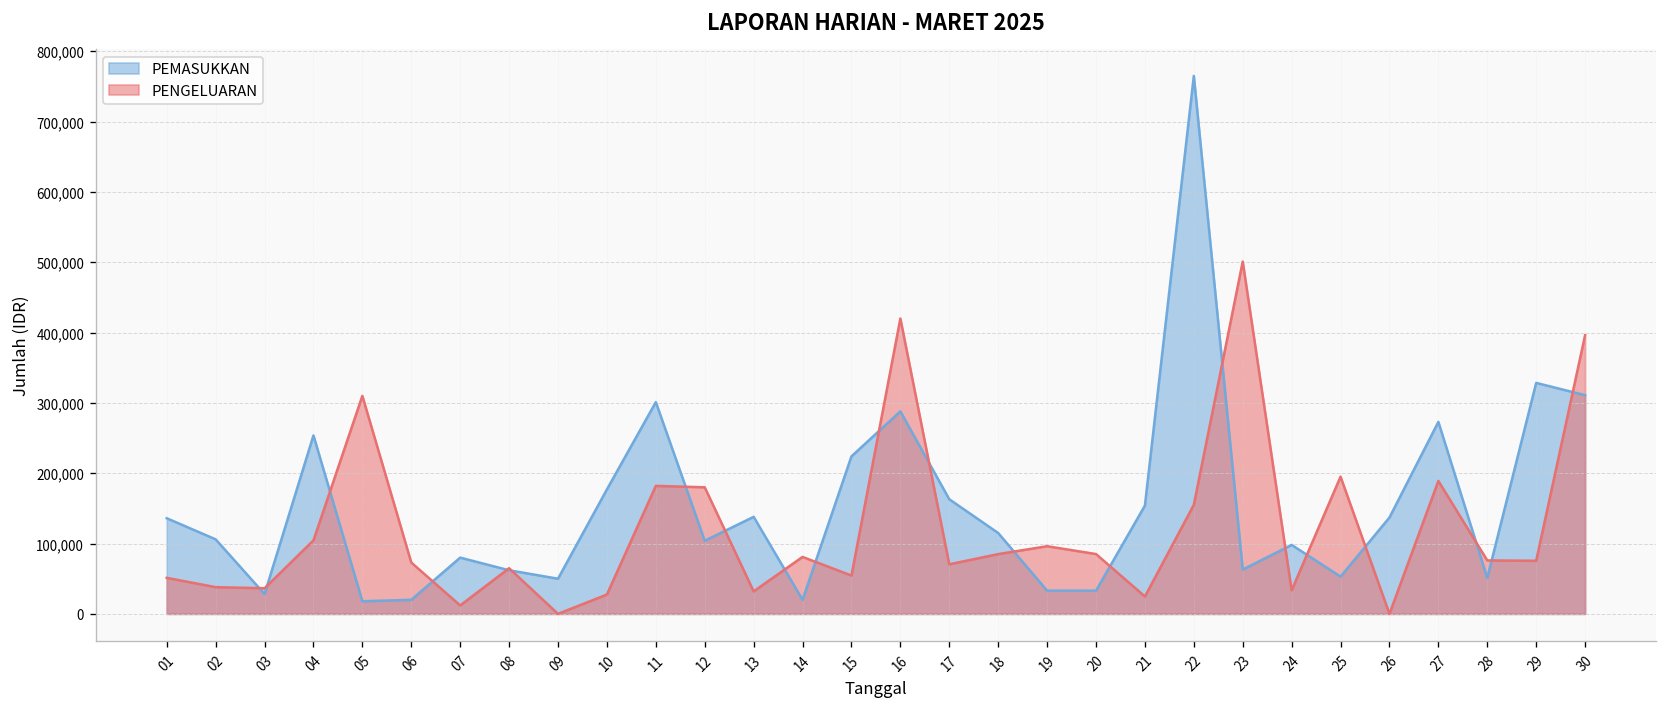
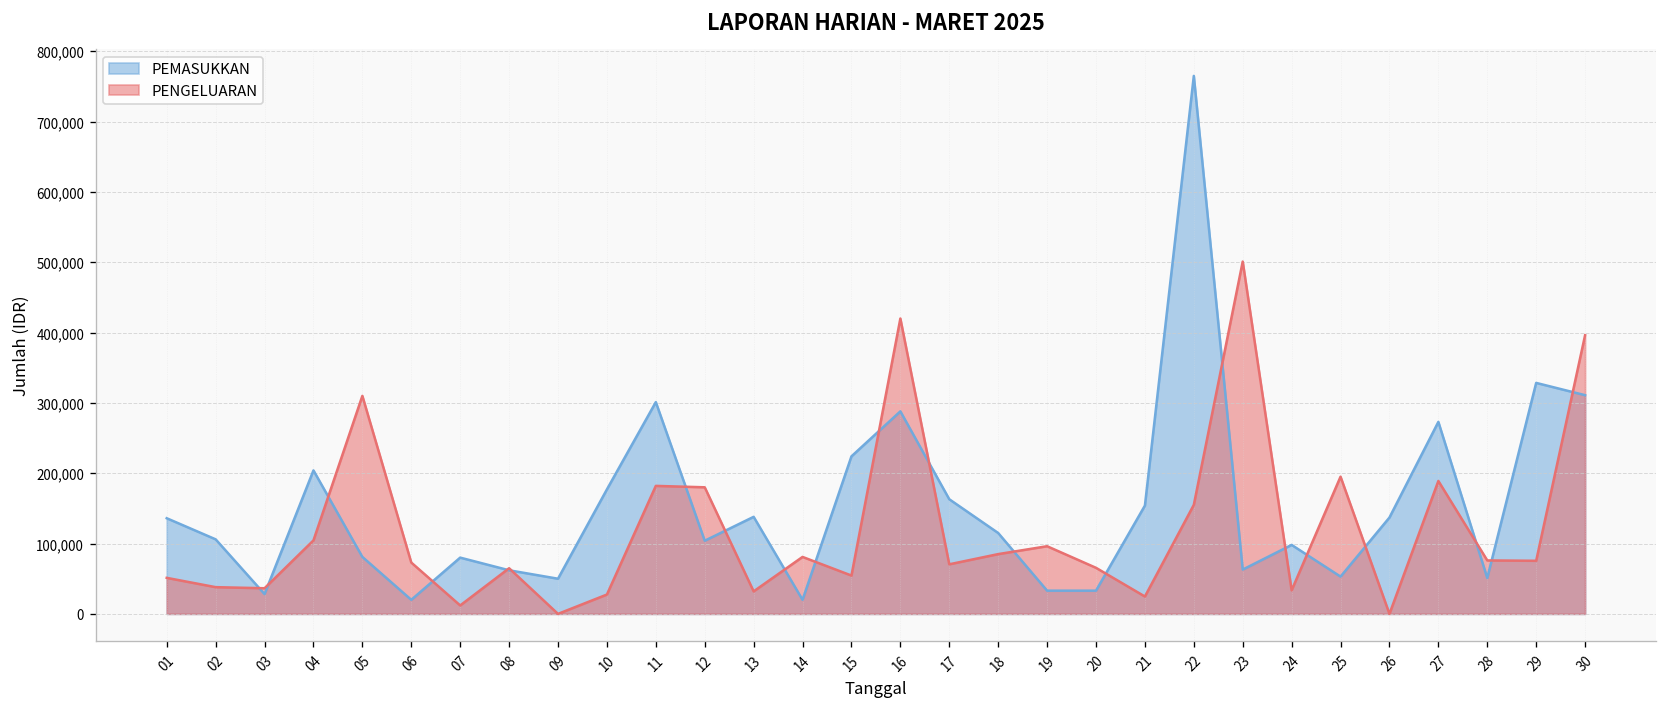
PEMASUKKAN, 04: 250,000 -> 200,000
PEMASUKKAN, 05: 20,000 -> 80,000
PENGELUARAN, 20: 90,000 -> 70,000
